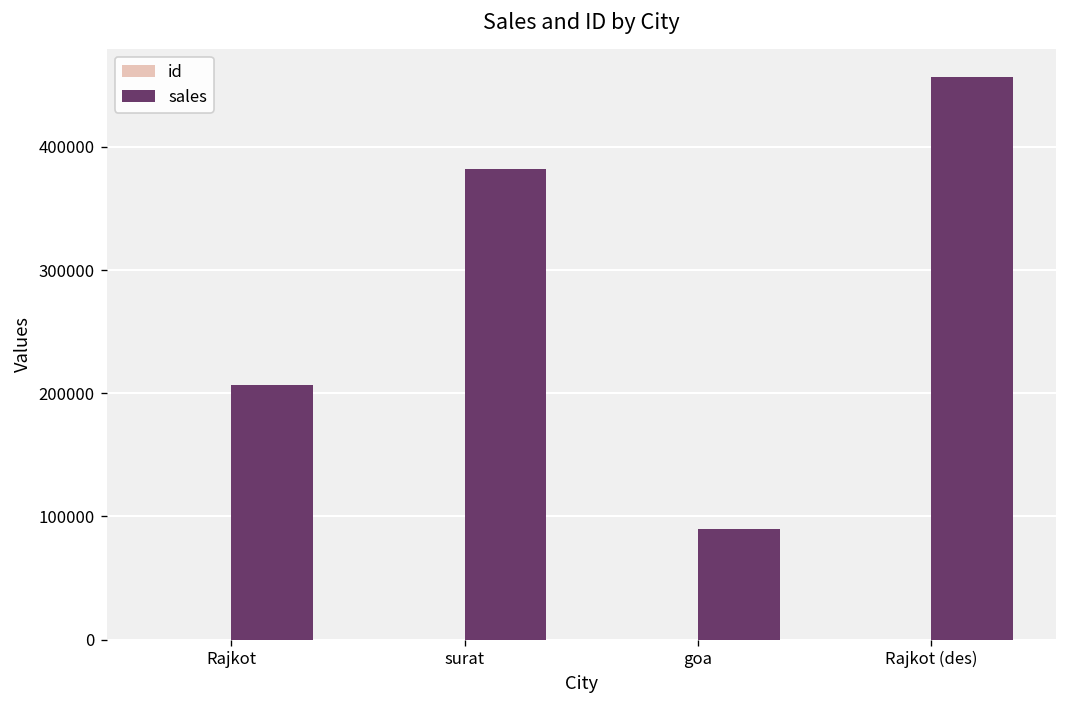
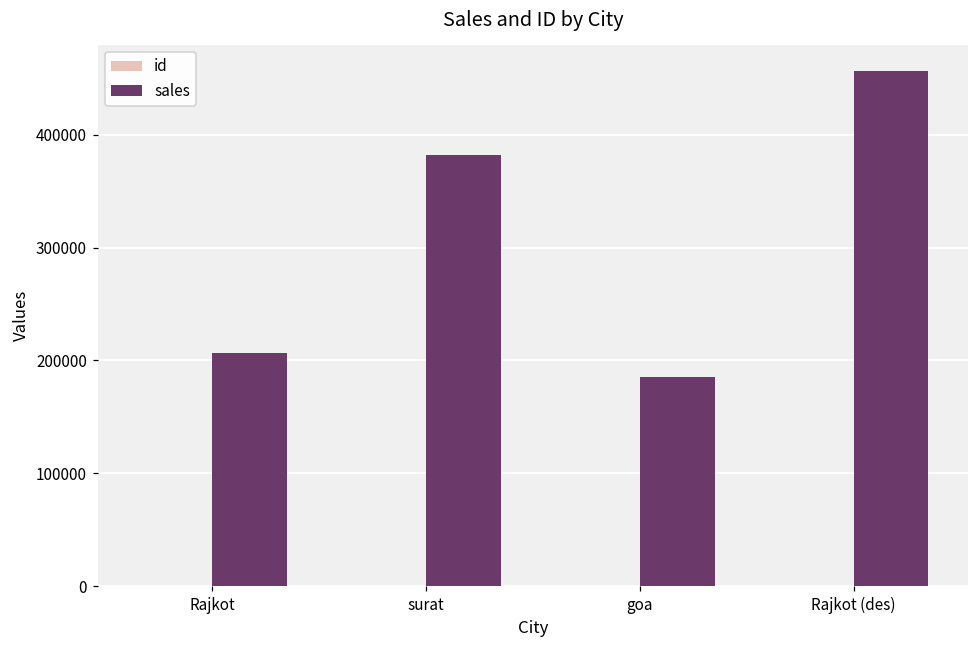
sales, goa: 90000 -> 186000
